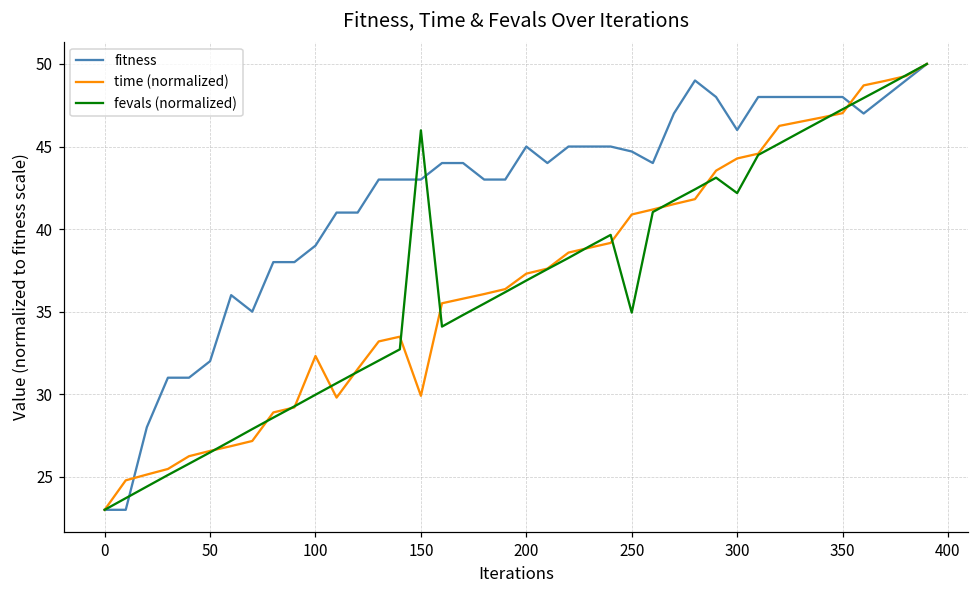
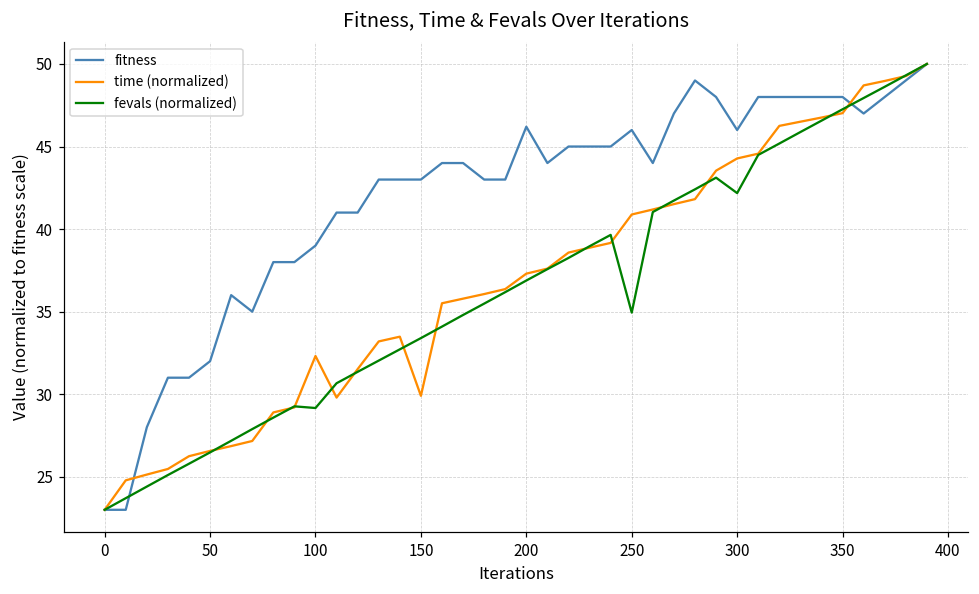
fevals (normalized), 100: 30.0 -> 29.2
fevals (normalized), 150: 46.0 -> 33.4
fitness, 200: 45.0 -> 46.2
fitness, 250: 44.7 -> 46.0
